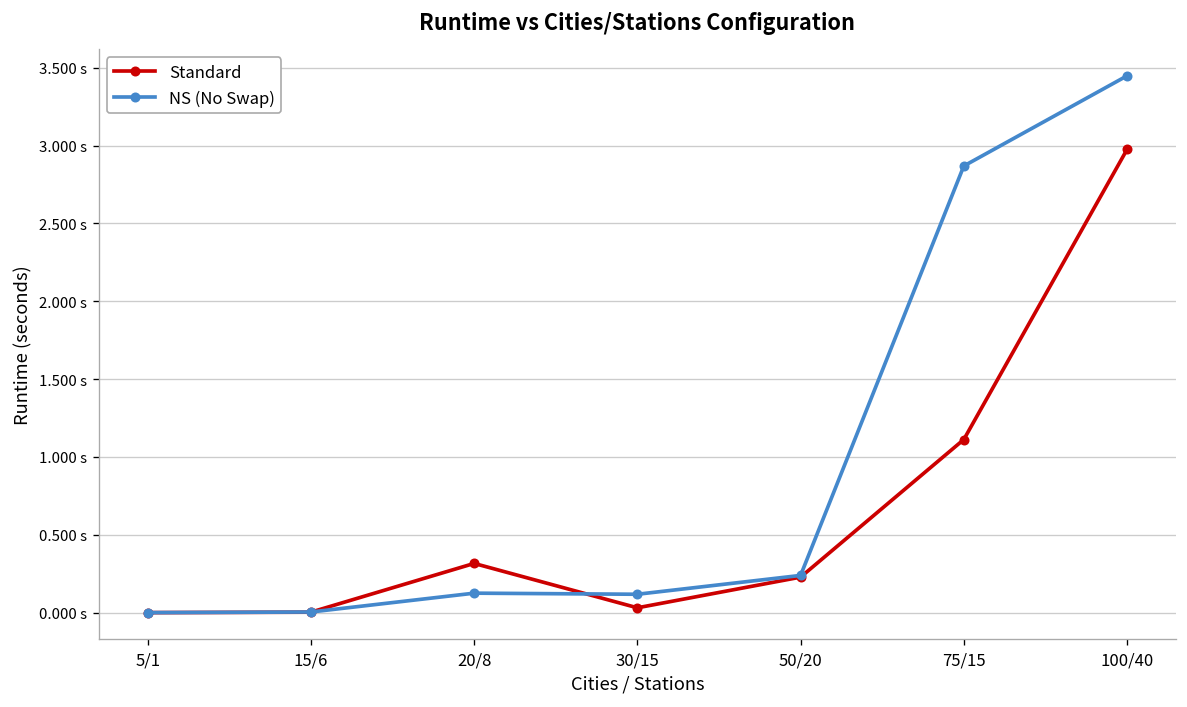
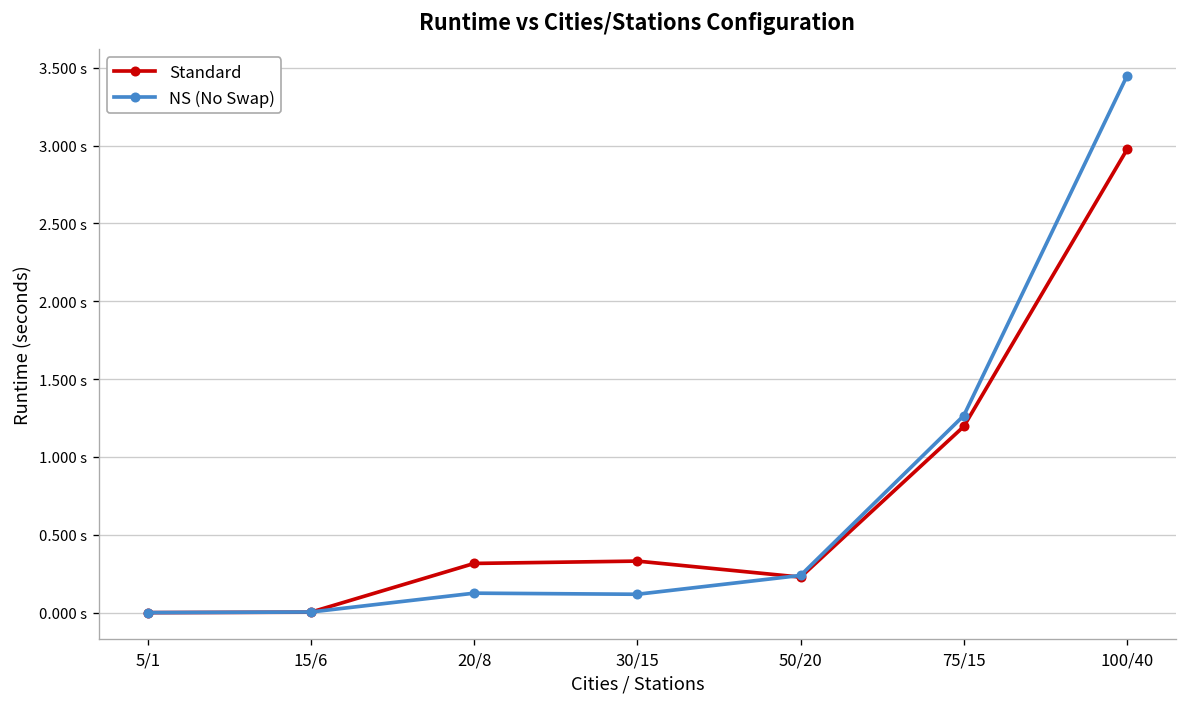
Standard, 30/15: 0.03 s -> 0.33 s
Standard, 75/15: 1.11 s -> 1.20 s
NS (No Swap), 75/15: 2.87 s -> 1.27 s
